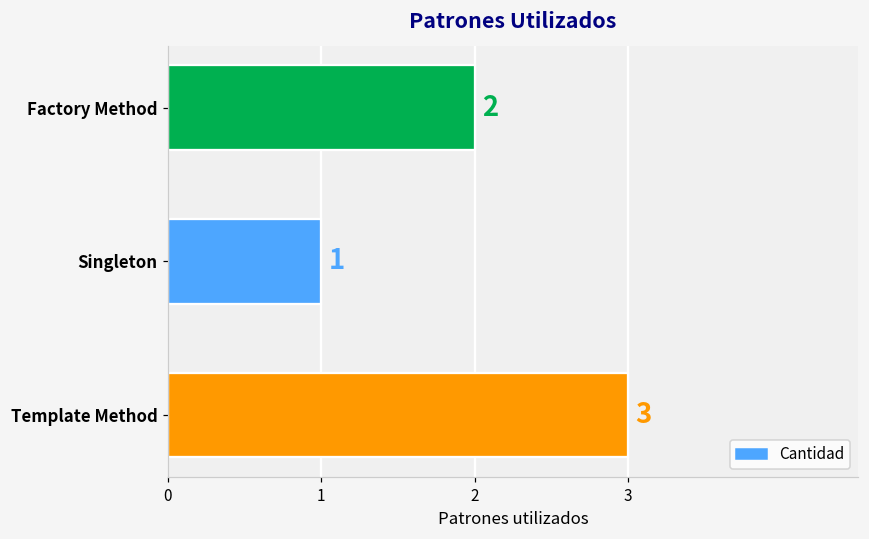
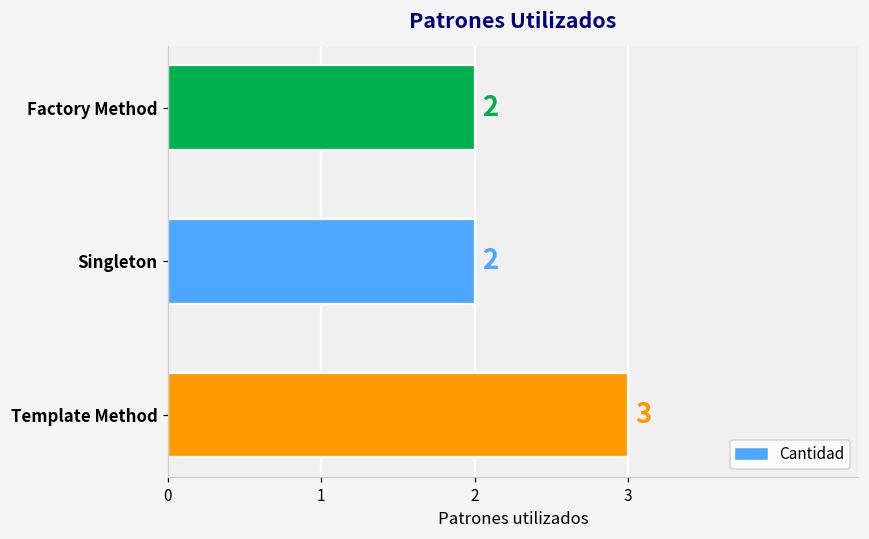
Singleton: 1 -> 2
